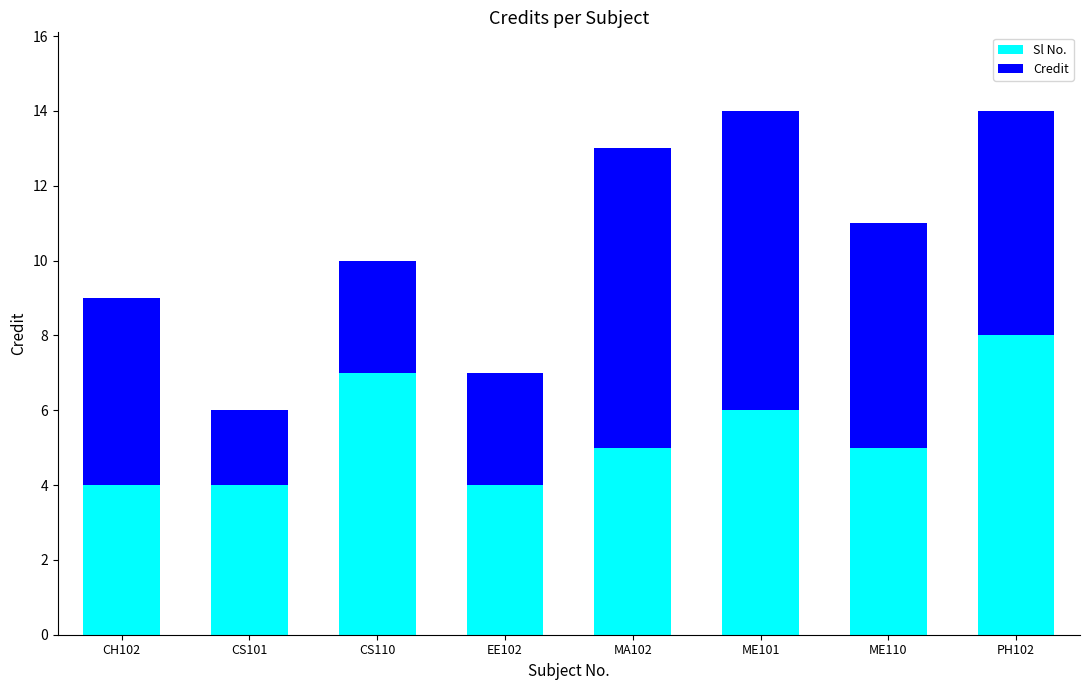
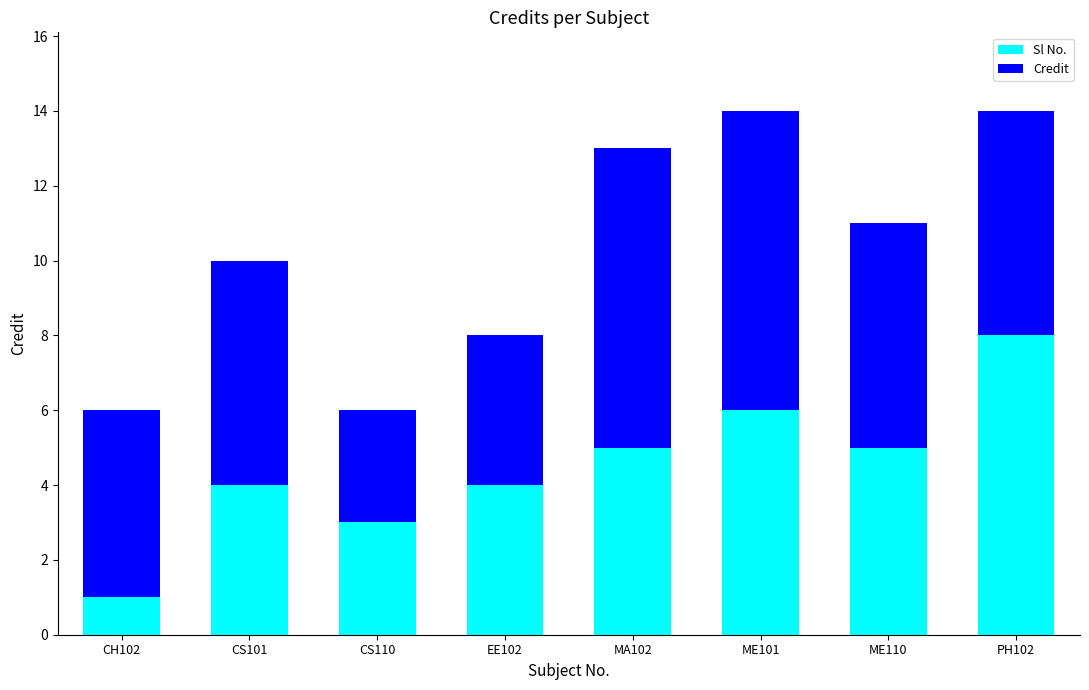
Sl No., CH102: 4 -> 1
Credit, CS101: 2 -> 6
Sl No., CS110: 7 -> 3
Credit, EE102: 3 -> 4
